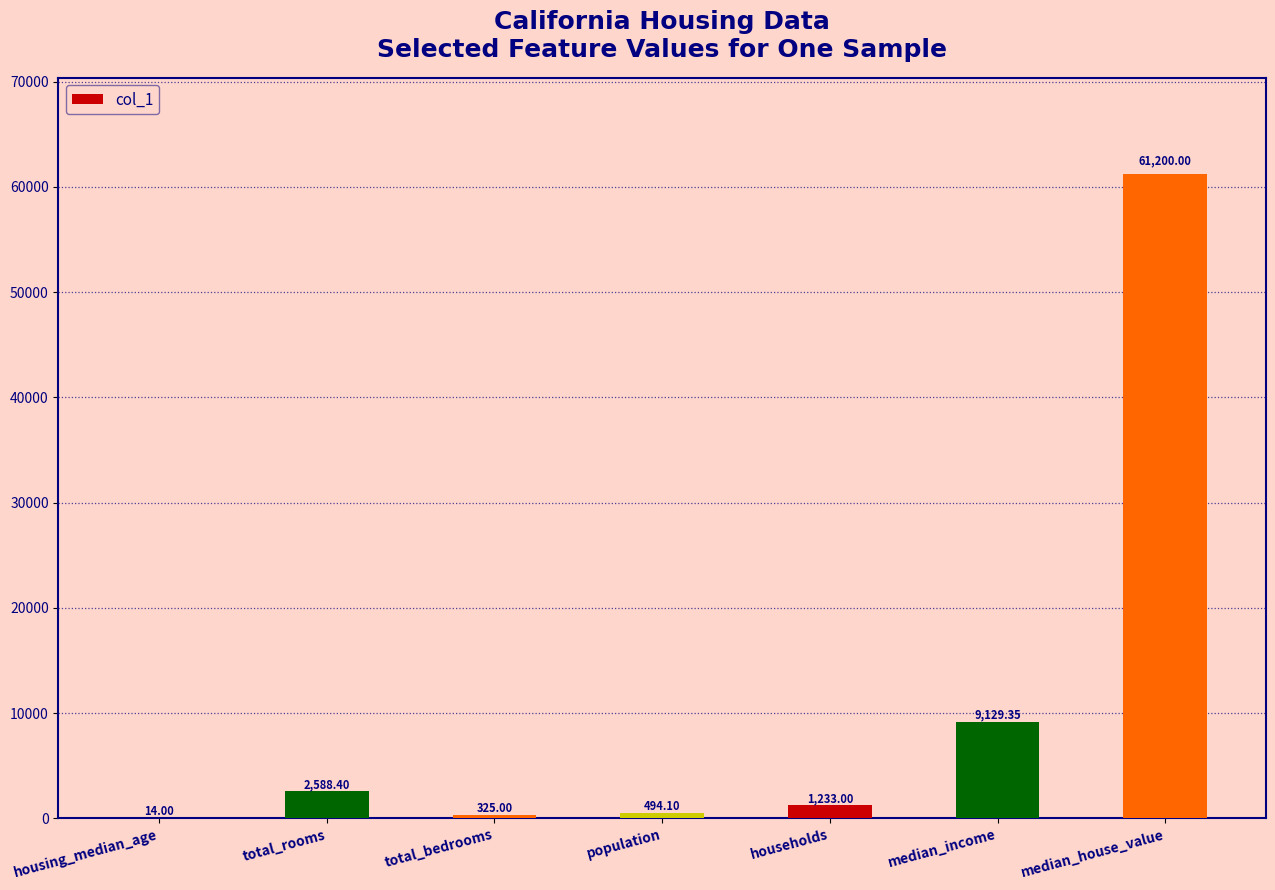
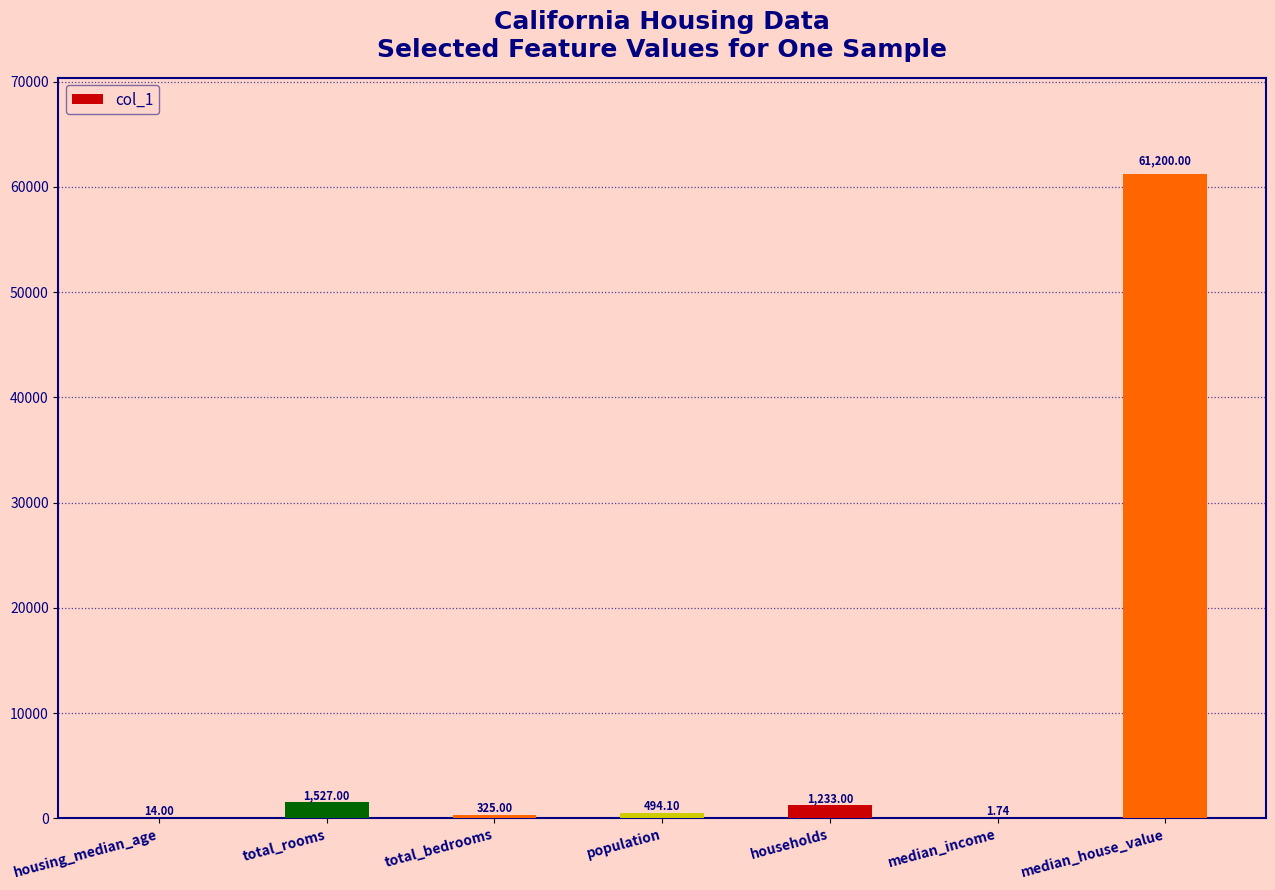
total_rooms: 2,588.40 -> 1,527.00
median_income: 9,129.35 -> 1.74
